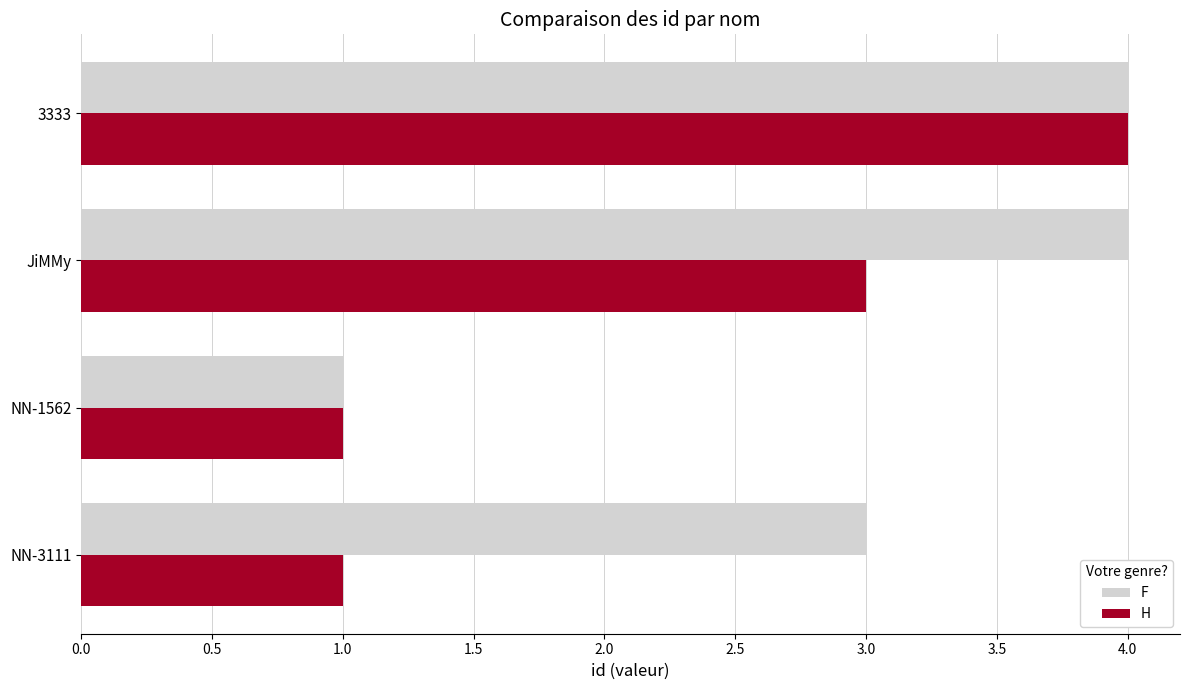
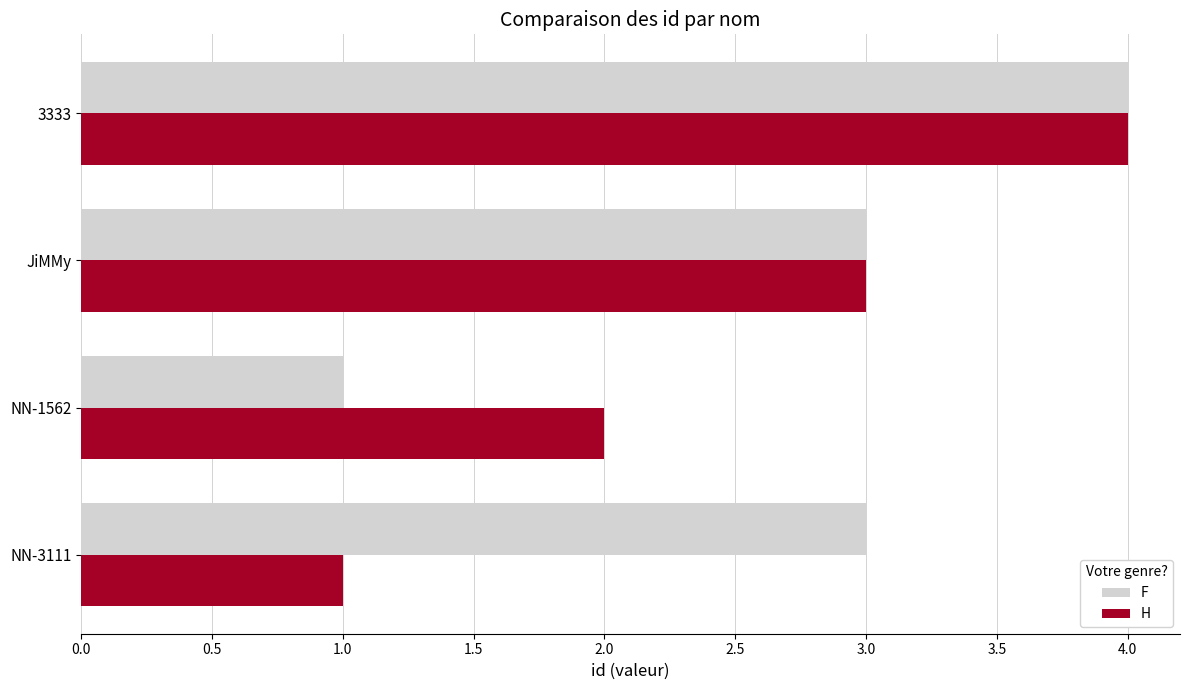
F, JiMMy: 4 -> 3
H, NN-1562: 1 -> 2
